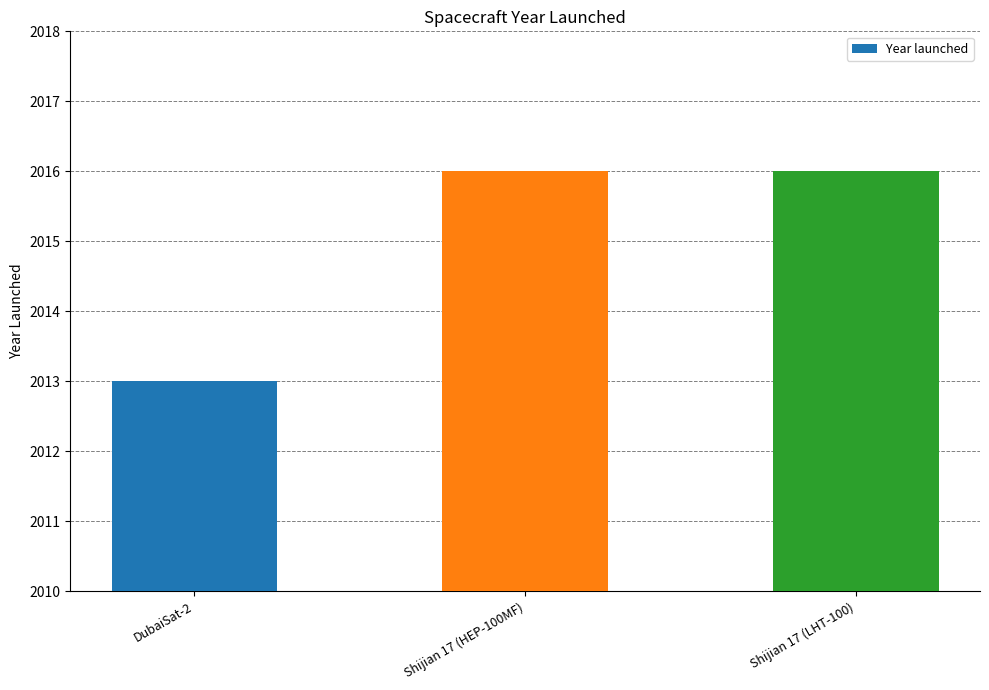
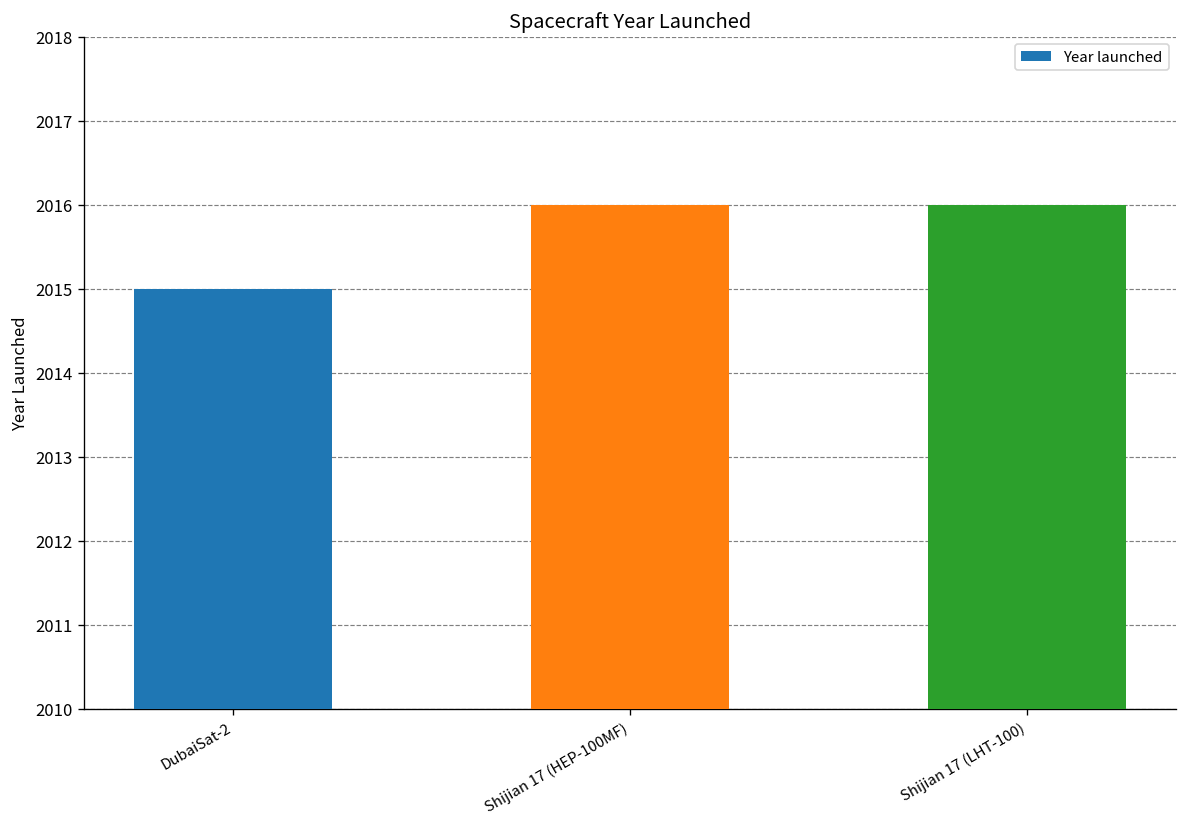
DubaiSat-2: 2013 -> 2015
